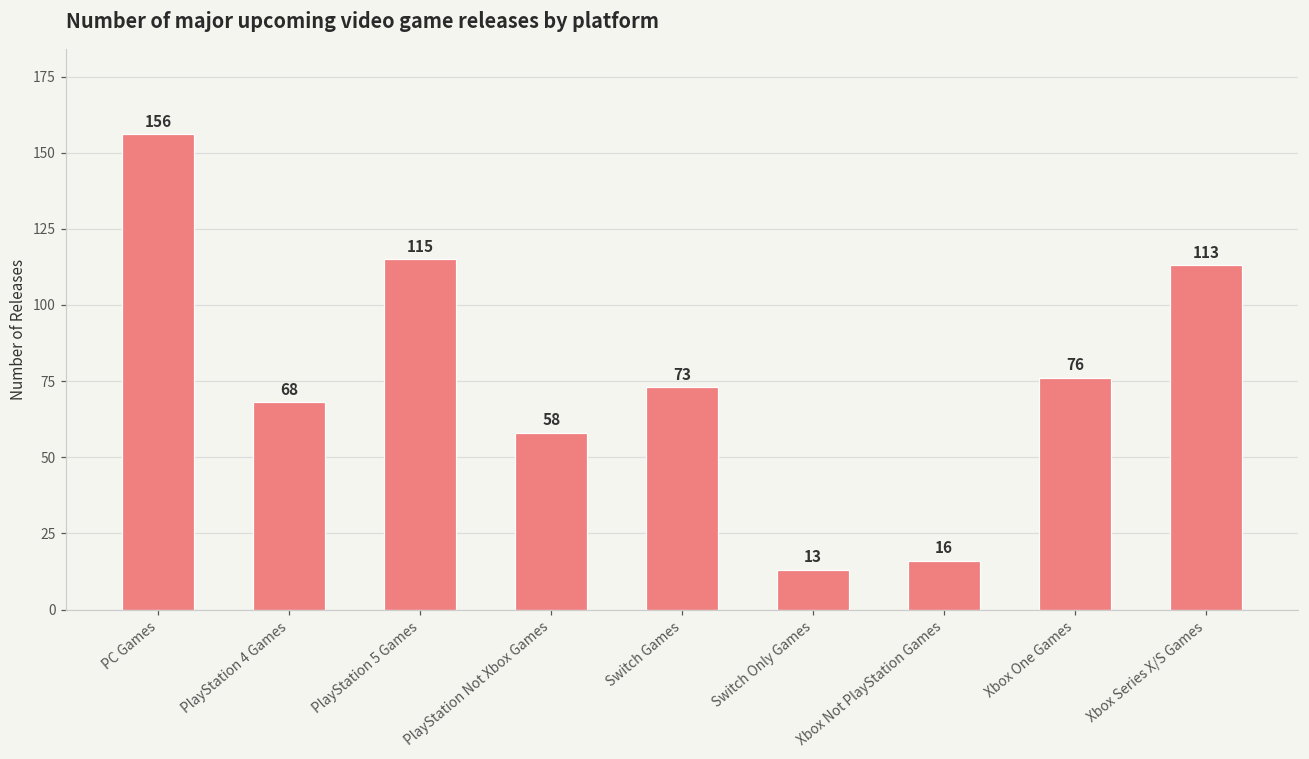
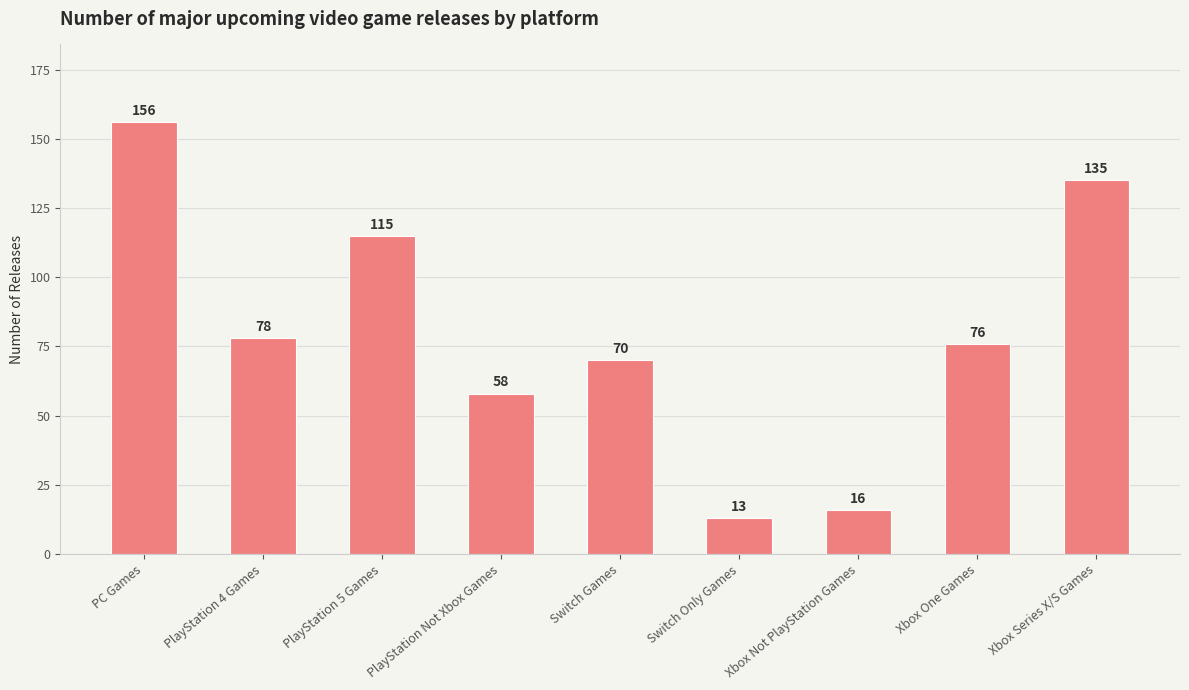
PlayStation 4 Games: 68 -> 78
Switch Games: 73 -> 70
Xbox Series X/S Games: 113 -> 135
